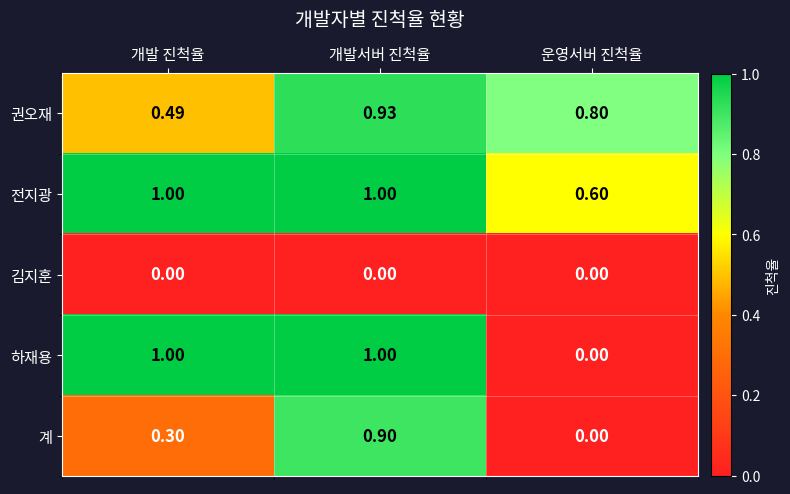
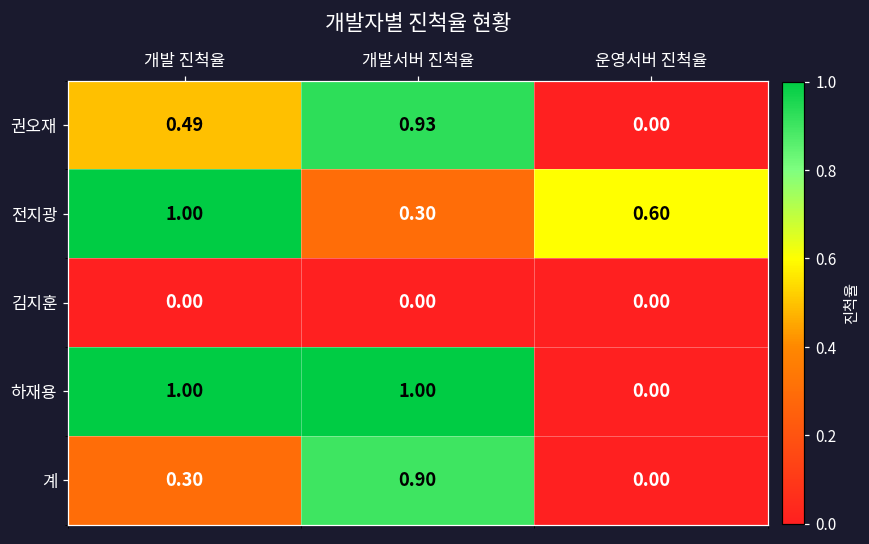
권오재, 운영서버 진척율: 0.80 -> 0.00
전지광, 개발서버 진척율: 1.00 -> 0.30
